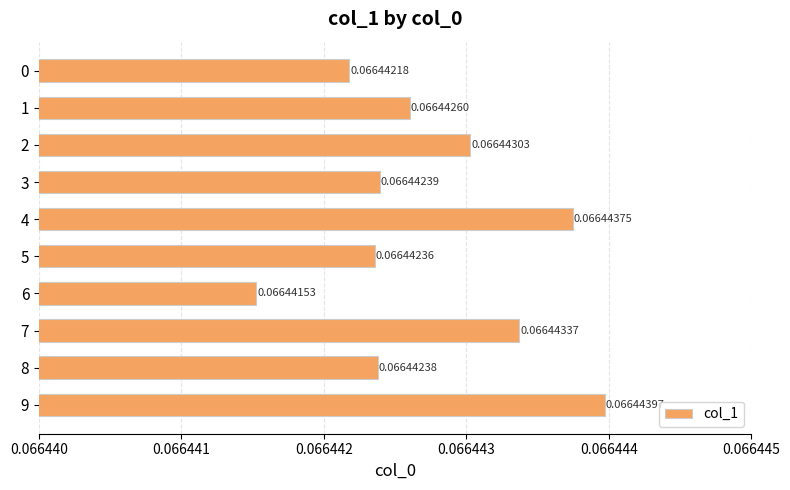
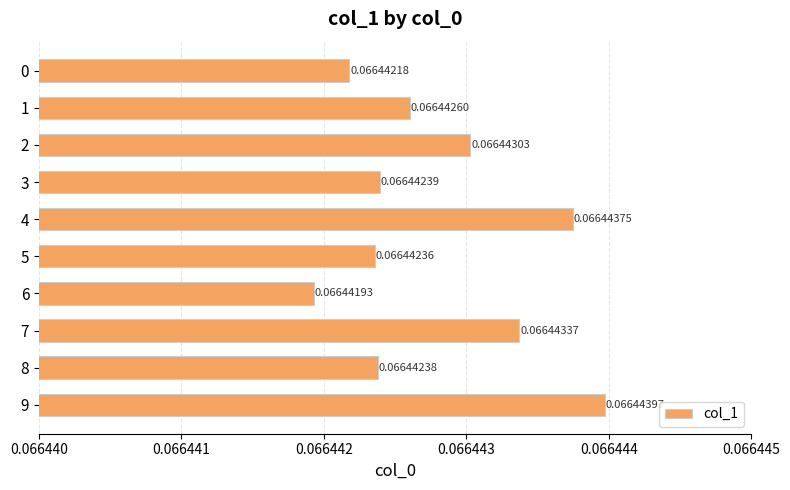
6: 0.06644153 -> 0.06644193
